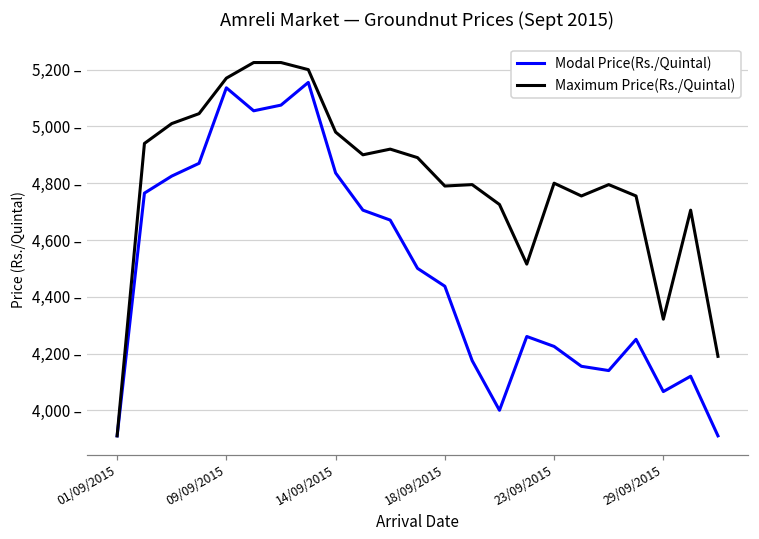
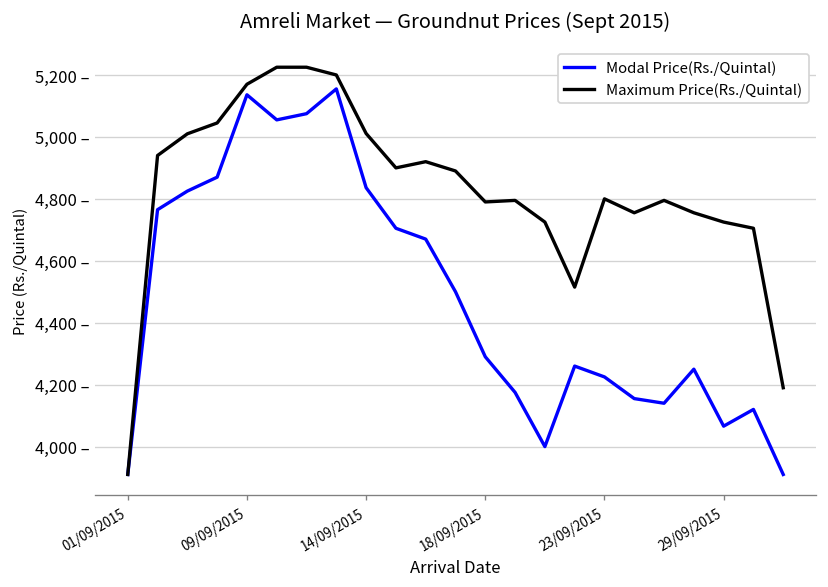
Maximum Price(Rs./Quintal), 14/09/2015: 4,980 – -> 5,010 –
Modal Price(Rs./Quintal), 18/09/2015: 4,440 – -> 4,290 –
Maximum Price(Rs./Quintal), 29/09/2015: 4,320 – -> 4,730 –
